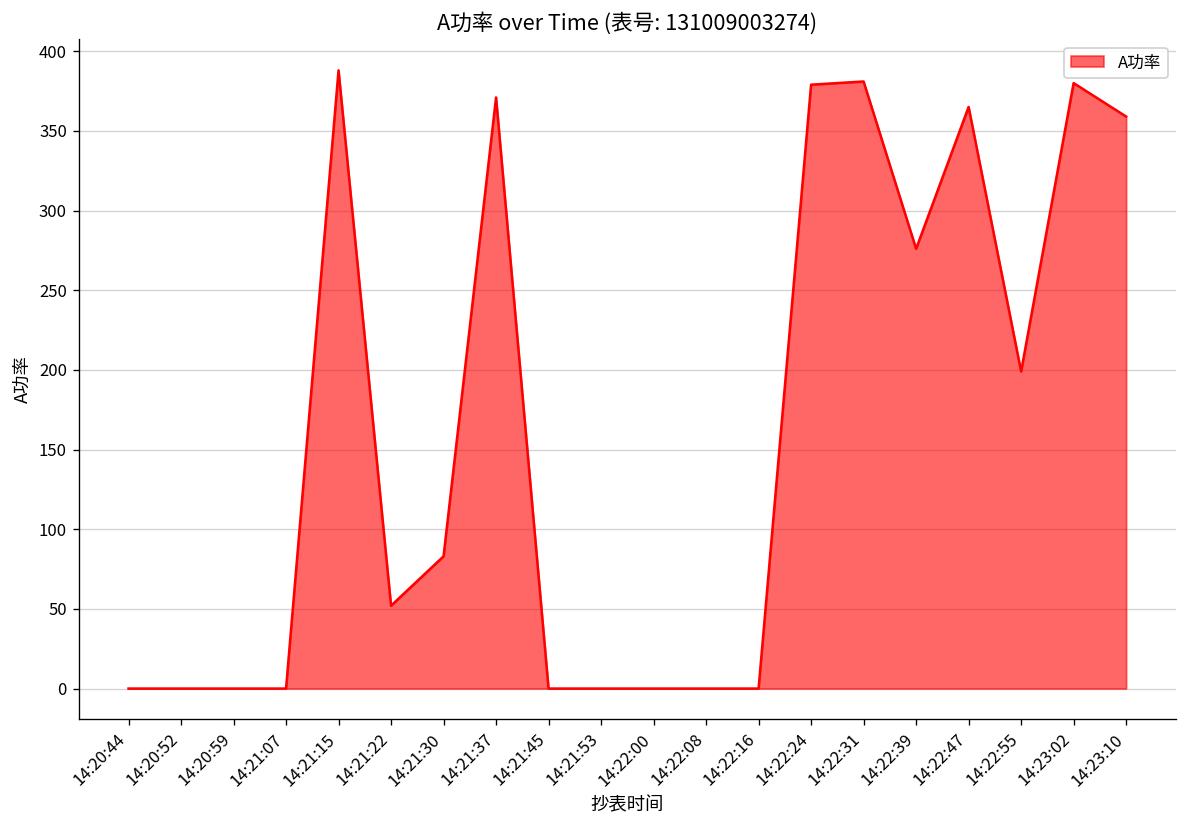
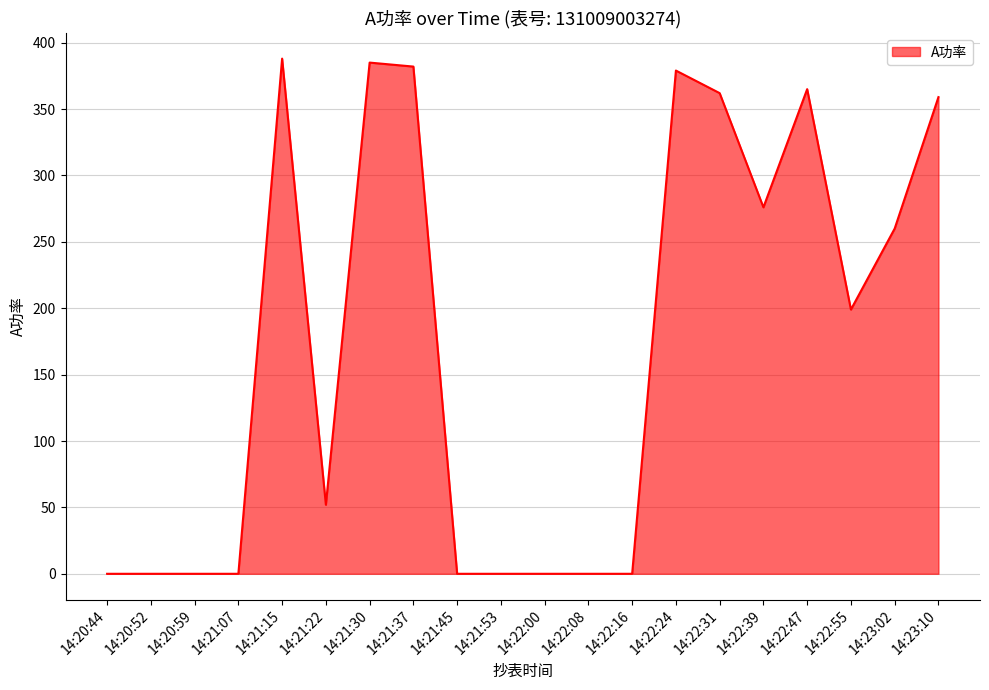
14:21:30: 83 -> 385
14:21:37: 371 -> 382
14:22:31: 381 -> 362
14:23:02: 380 -> 260
